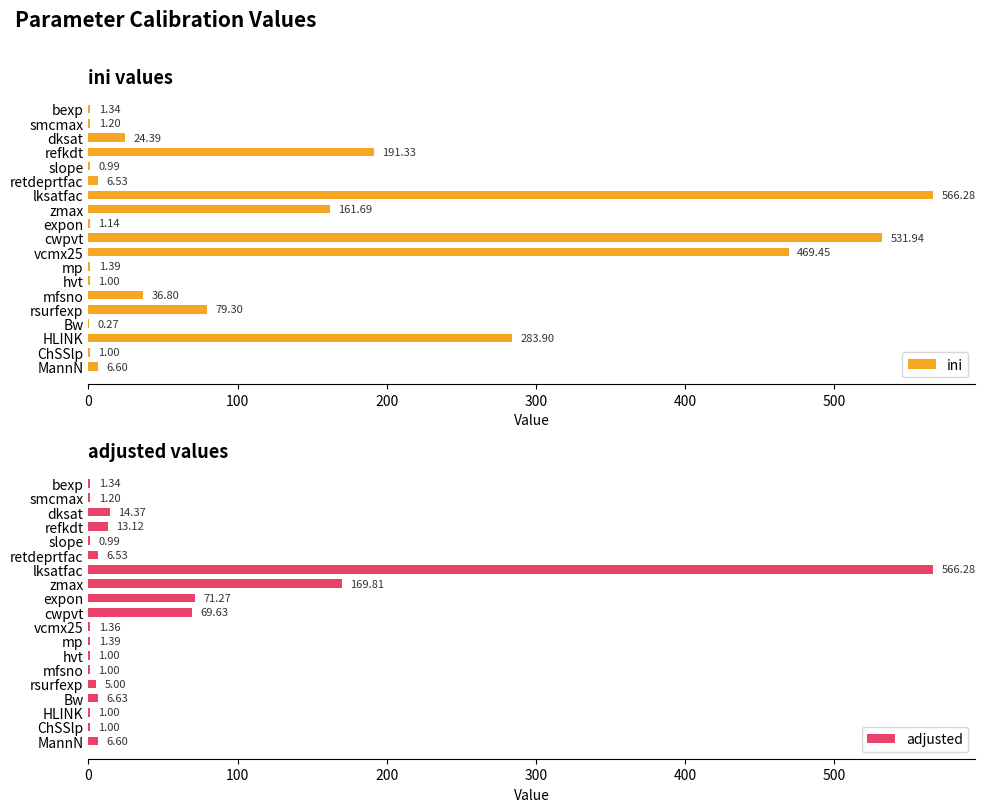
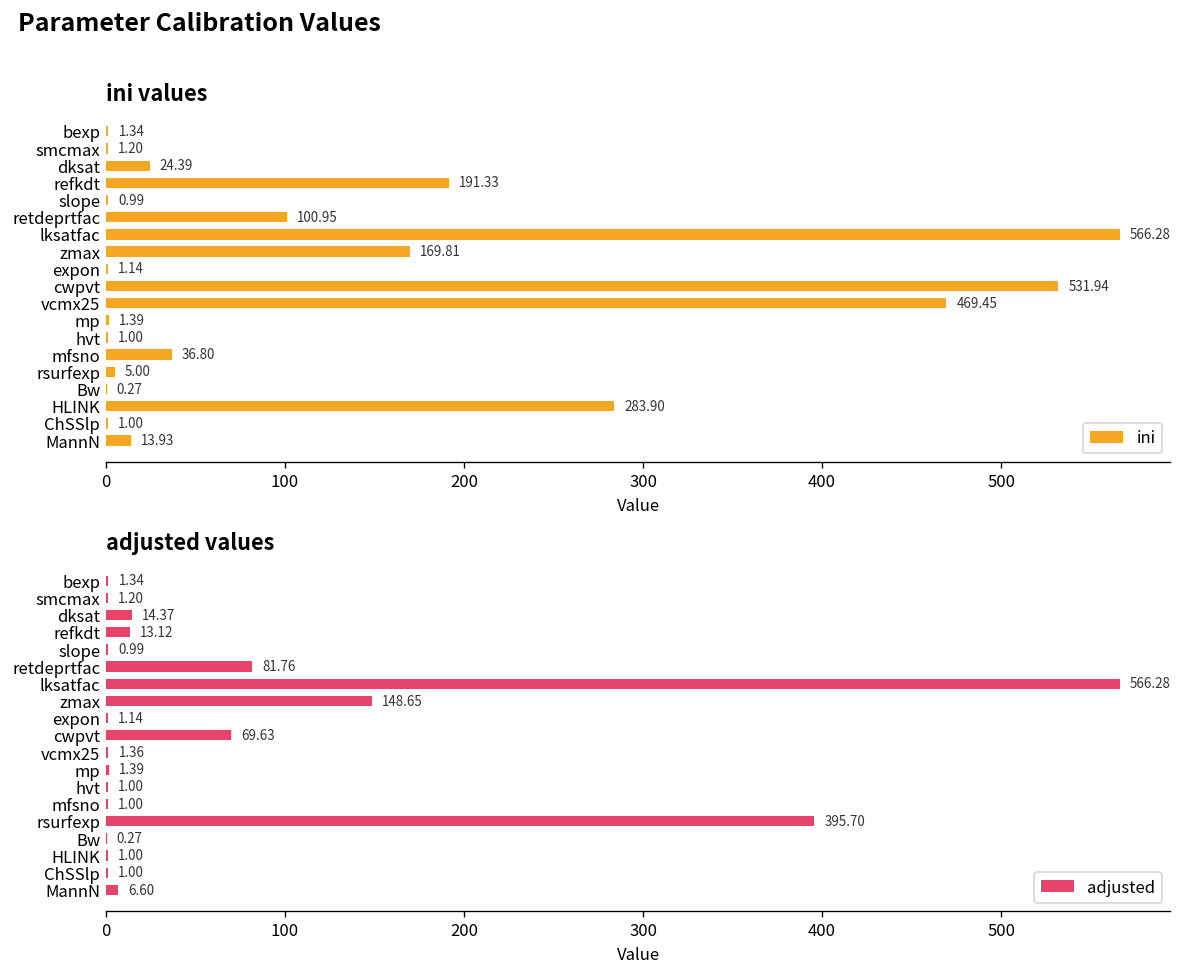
ini values, retdeprtfac: 6.53 -> 100.95
ini values, zmax: 161.69 -> 169.81
ini values, rsurfexp: 79.30 -> 5.00
ini values, MannN: 6.60 -> 13.93
adjusted values, retdeprtfac: 6.53 -> 81.76
adjusted values, zmax: 169.81 -> 148.65
adjusted values, expon: 71.27 -> 1.14
adjusted values, rsurfexp: 5.00 -> 395.70
adjusted values, Bw: 6.63 -> 0.27
